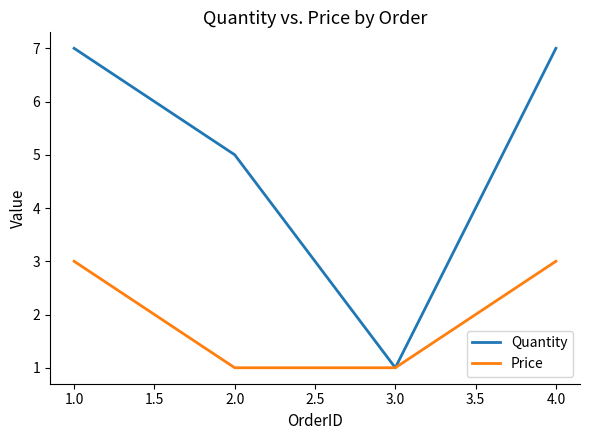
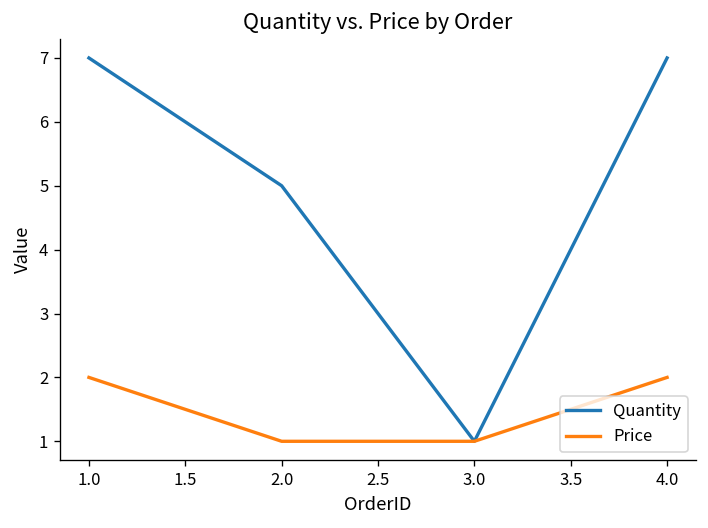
Price, 1.0: 3 -> 2
Price, 4.0: 3 -> 2
